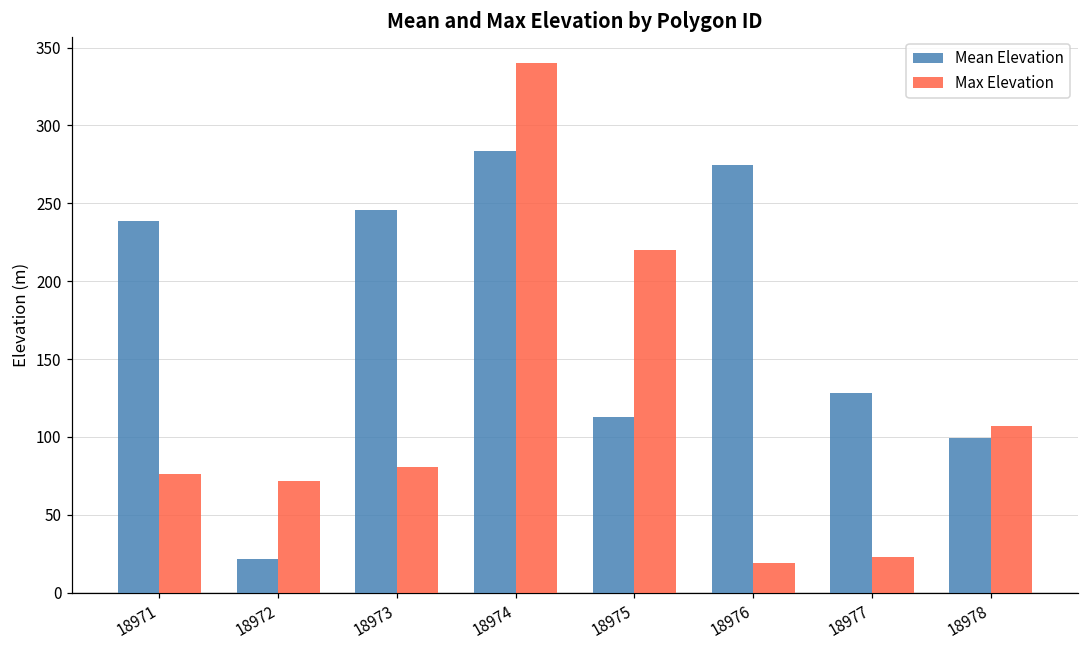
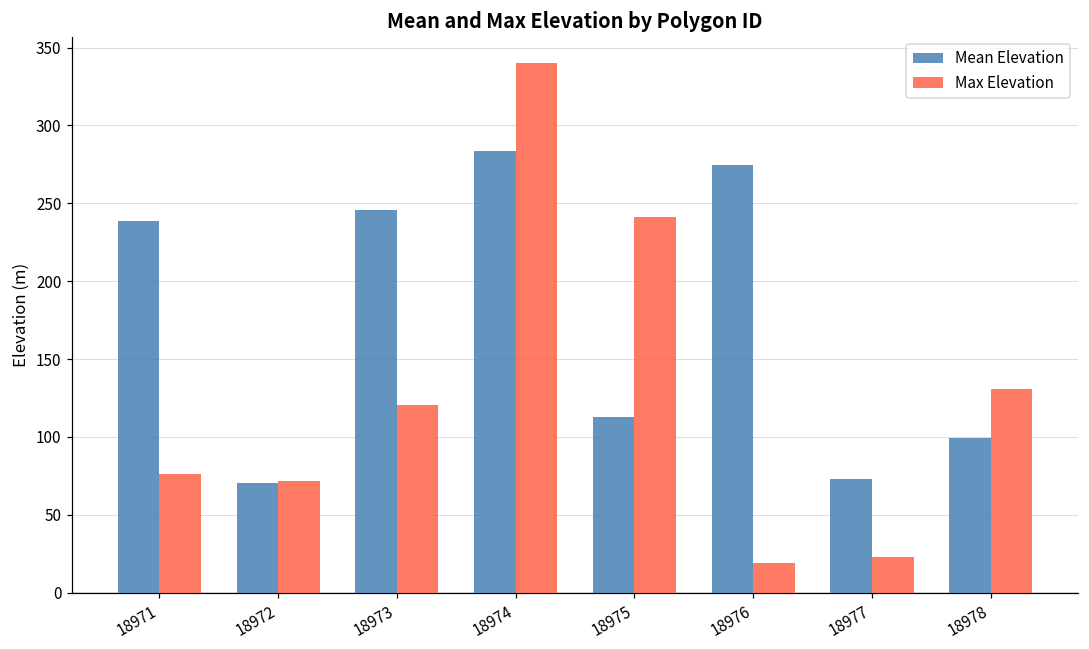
Mean Elevation, 18972: 22 -> 71
Max Elevation, 18973: 81 -> 121
Max Elevation, 18975: 220 -> 241
Mean Elevation, 18977: 129 -> 73
Max Elevation, 18978: 107 -> 131
